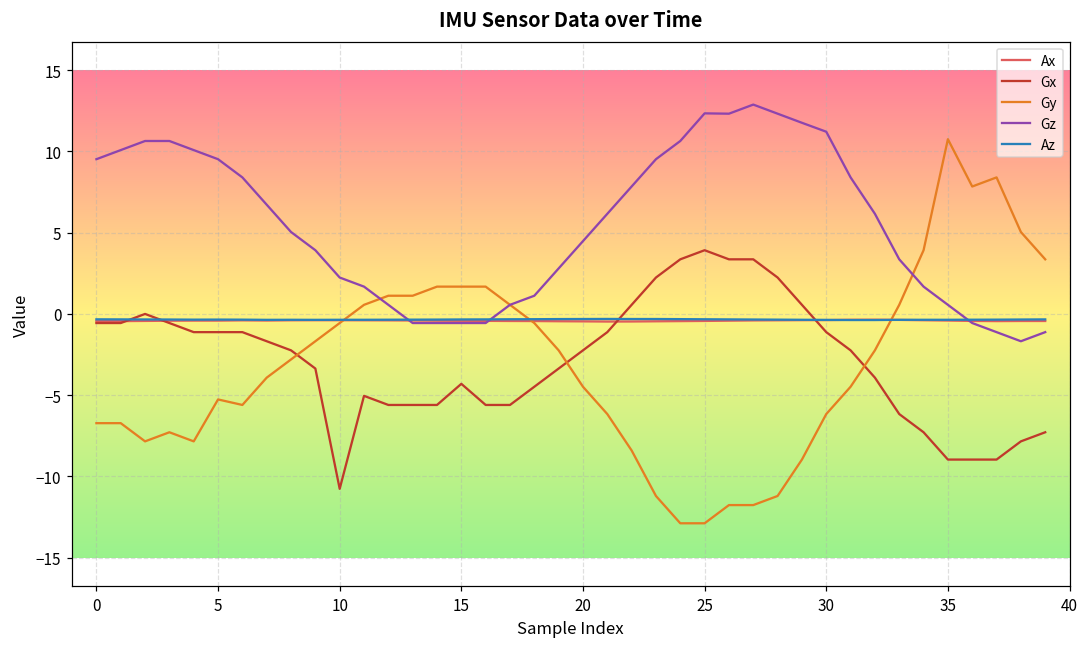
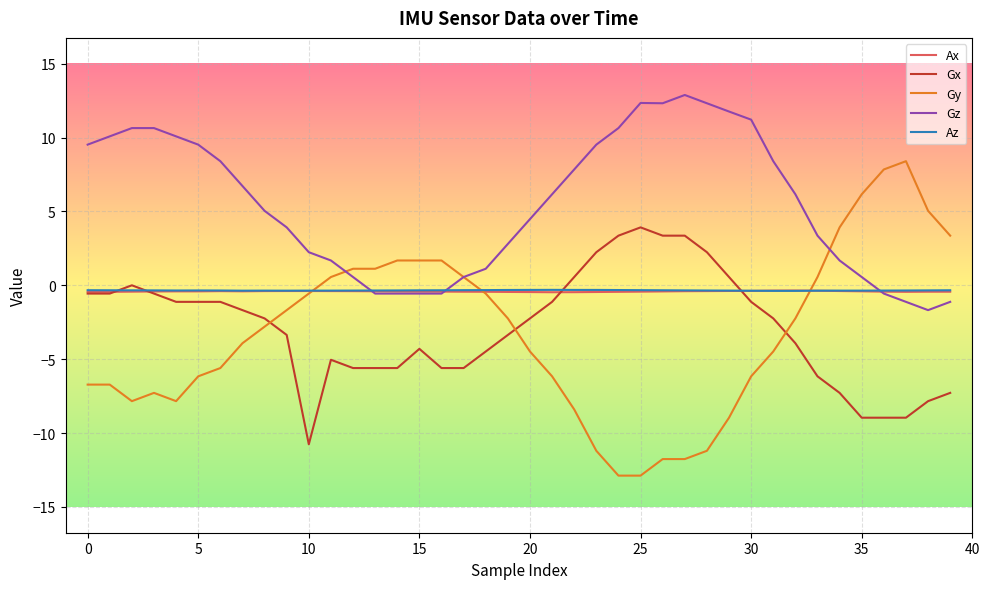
Gy, 5: -5.3 -> -6.2
Gy, 35: 10.8 -> 6.2
